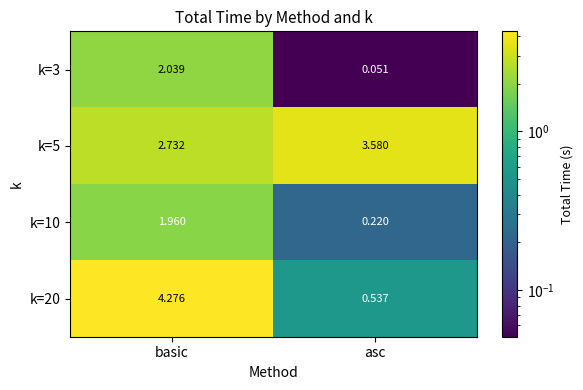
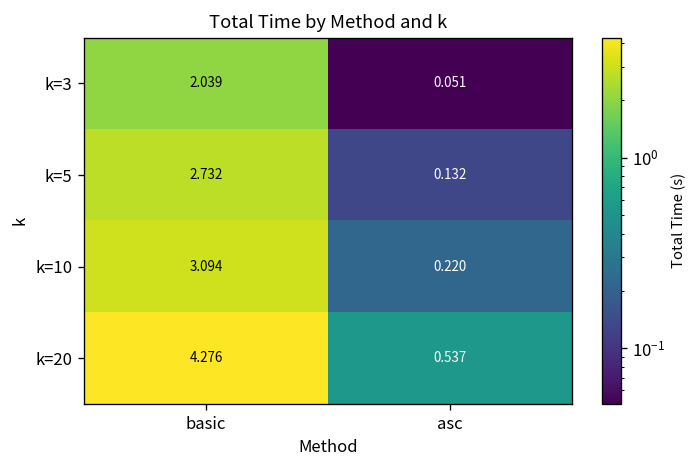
k=5, asc: 3.580 -> 0.132
k=10, basic: 1.960 -> 3.094
